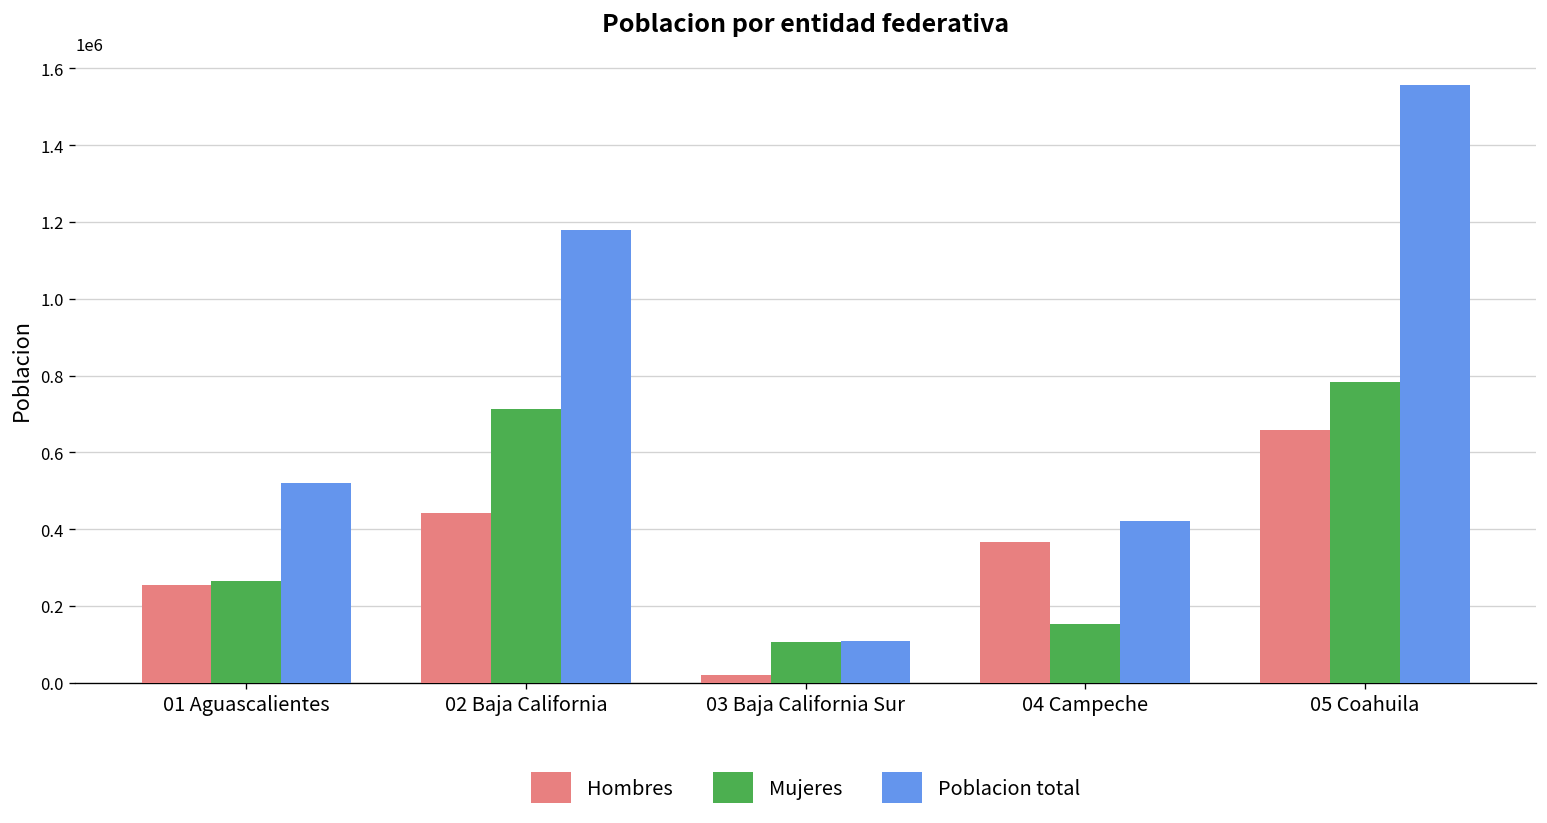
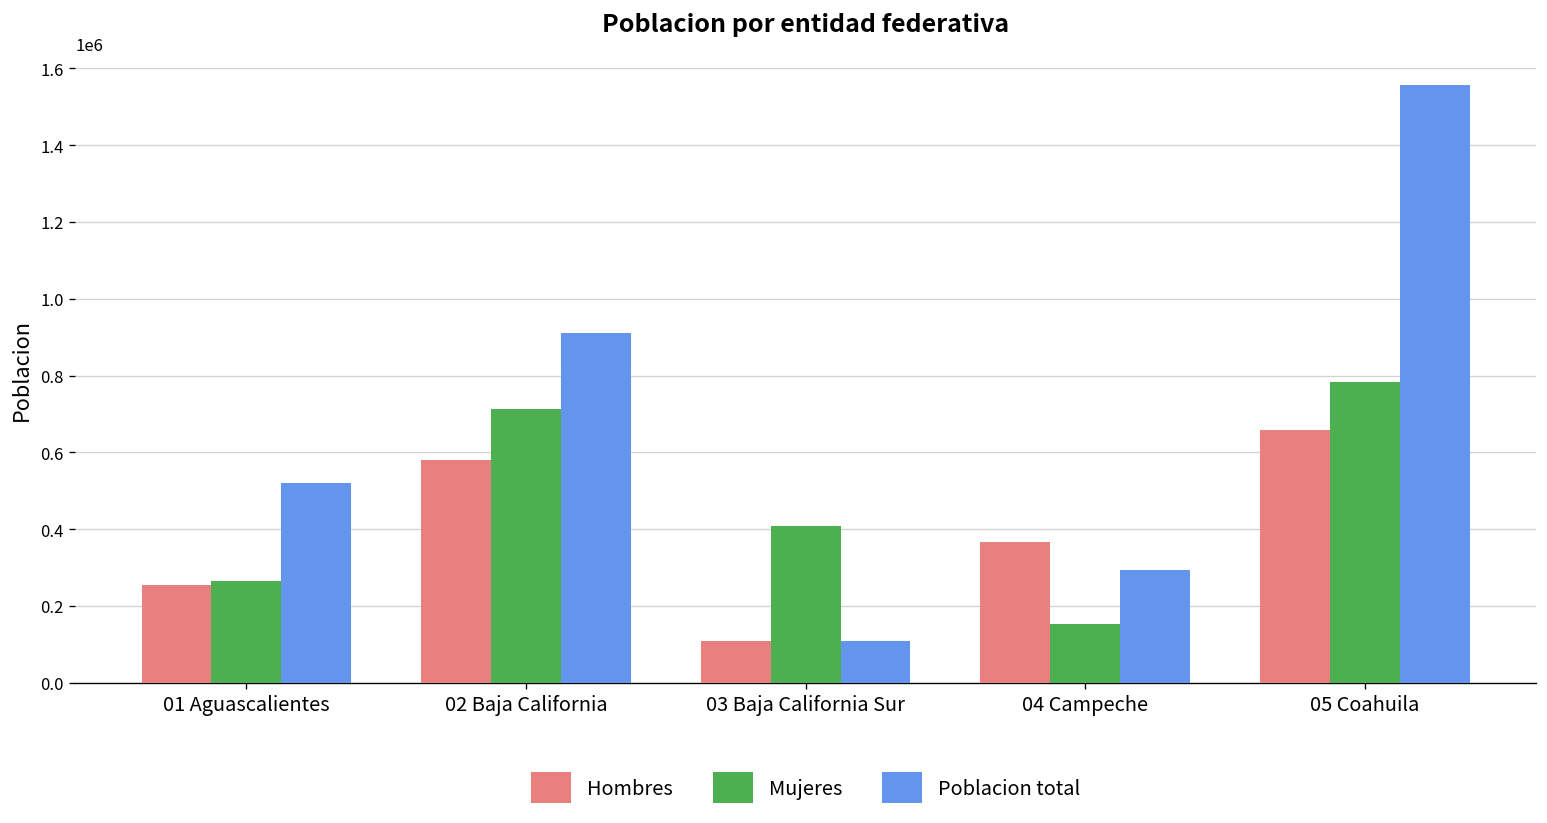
Hombres, 02 Baja California: 440000 -> 580000
Poblacion total, 02 Baja California: 1180000 -> 910000
Hombres, 03 Baja California Sur: 20000 -> 110000
Mujeres, 03 Baja California Sur: 110000 -> 410000
Poblacion total, 04 Campeche: 420000 -> 290000
